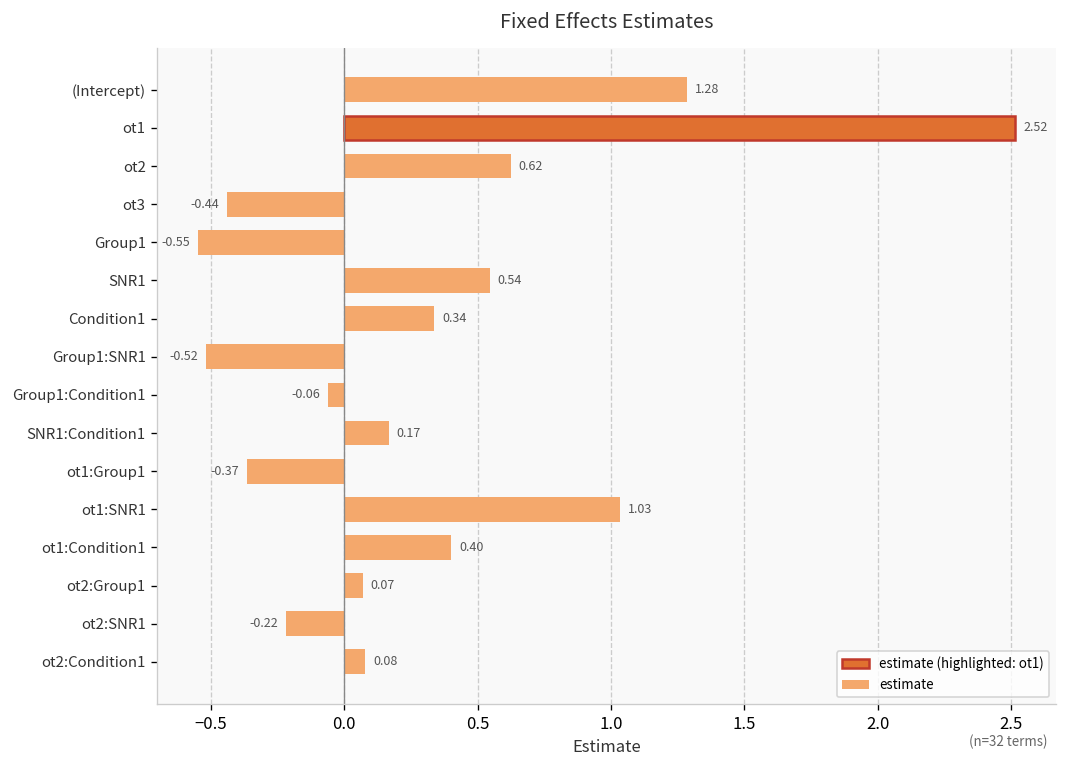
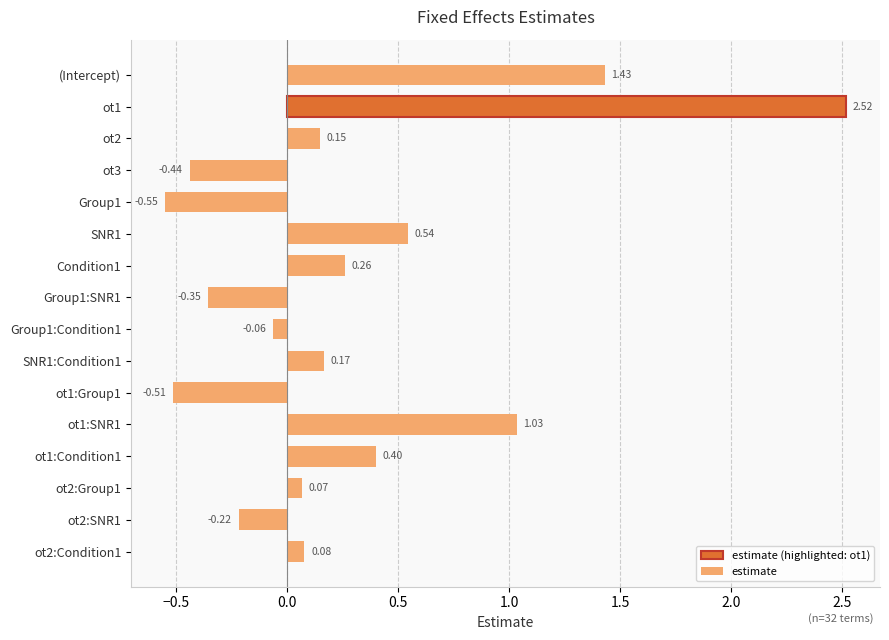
(Intercept): 1.28 -> 1.43
ot2: 0.62 -> 0.15
Condition1: 0.34 -> 0.26
Group1:SNR1: -0.52 -> -0.35
ot1:Group1: -0.37 -> -0.51
